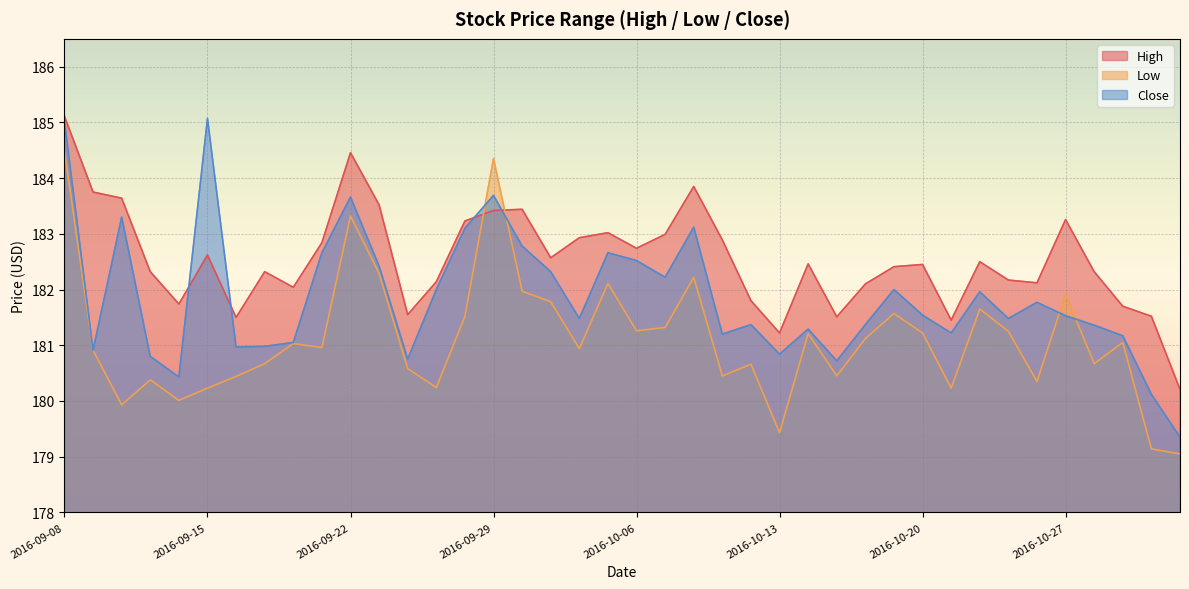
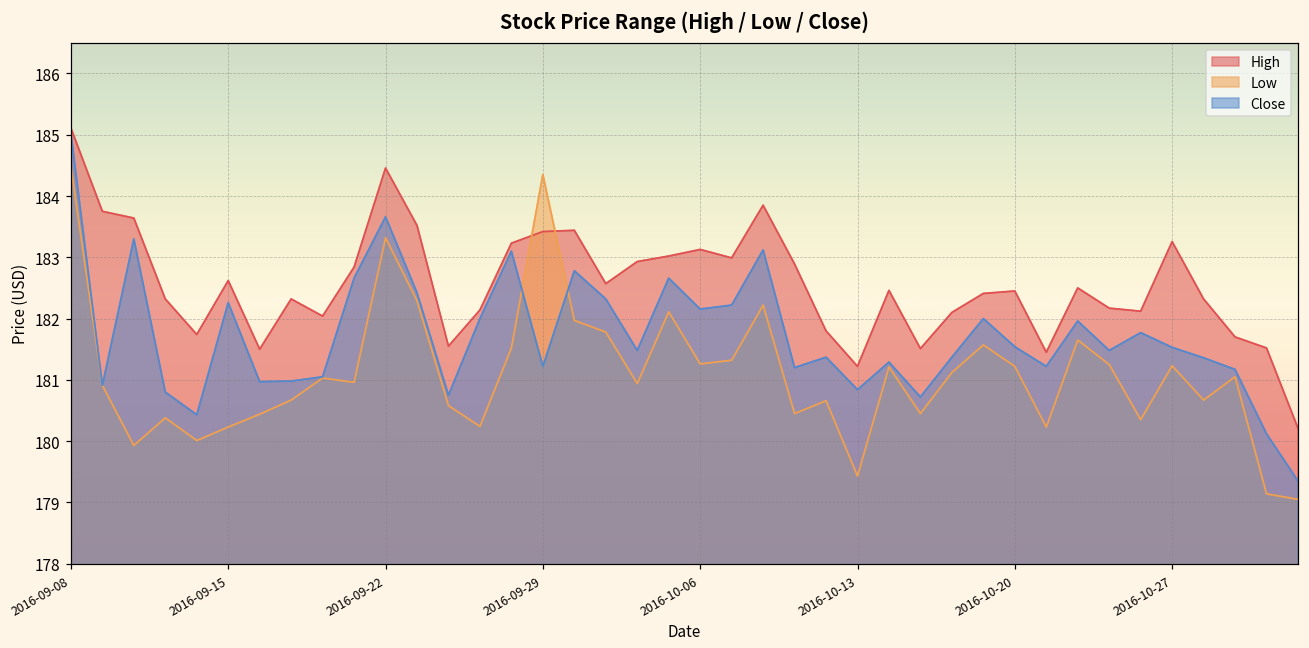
Close, 2016-09-15: 185.1 -> 182.3
Close, 2016-09-29: 183.7 -> 181.2
High, 2016-10-06: 182.7 -> 183.1
Close, 2016-10-06: 182.5 -> 182.2
Low, 2016-10-27: 181.9 -> 181.2
